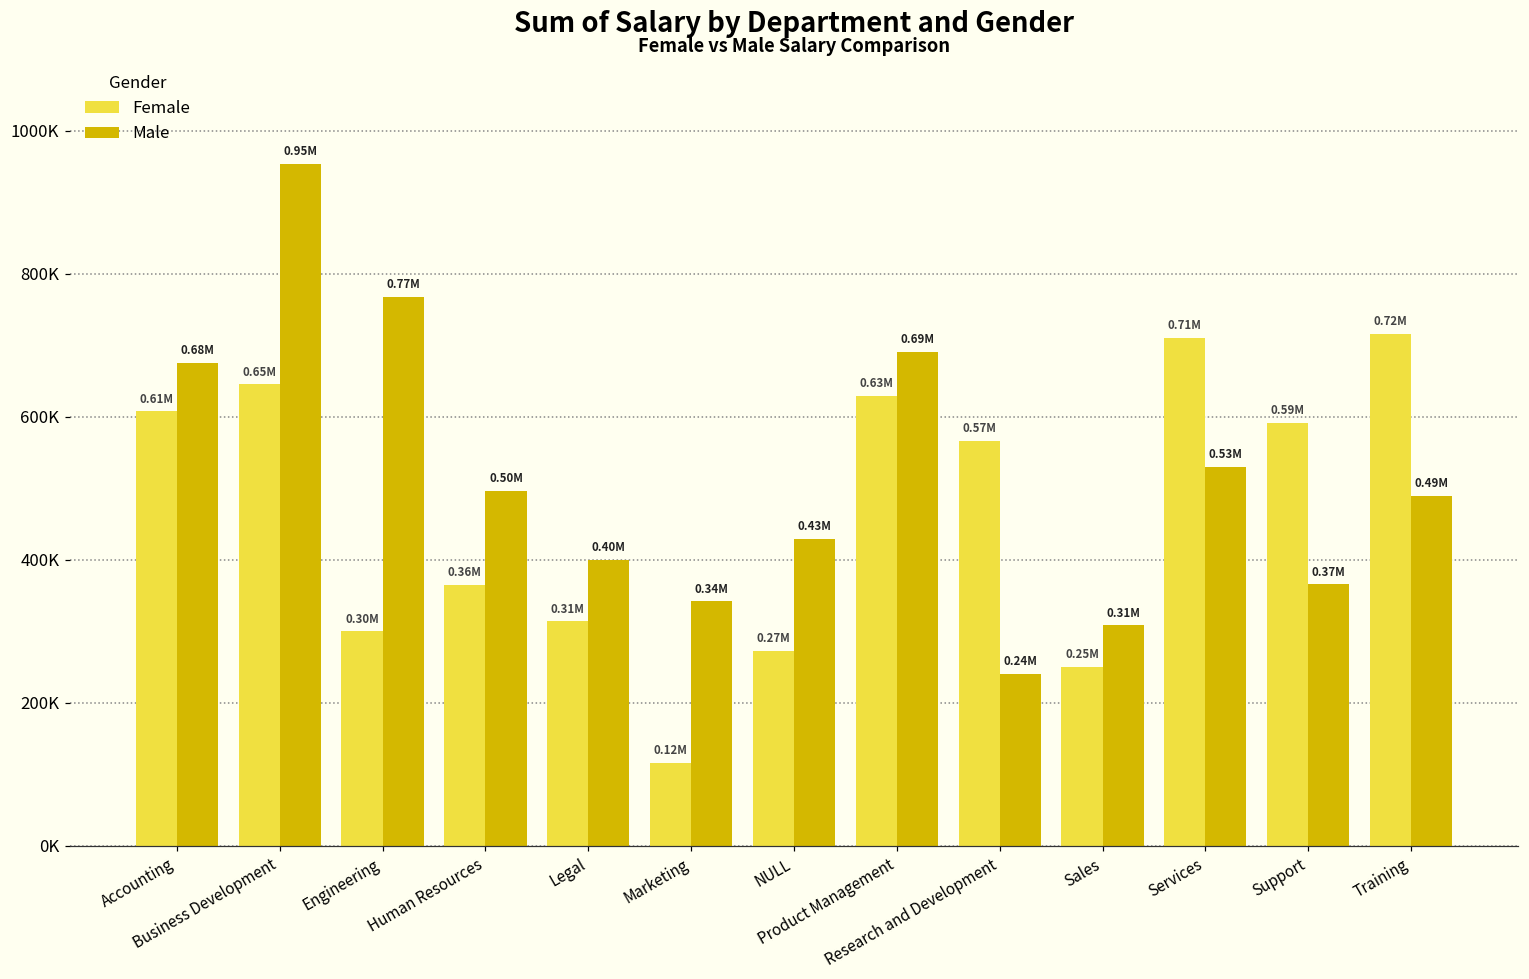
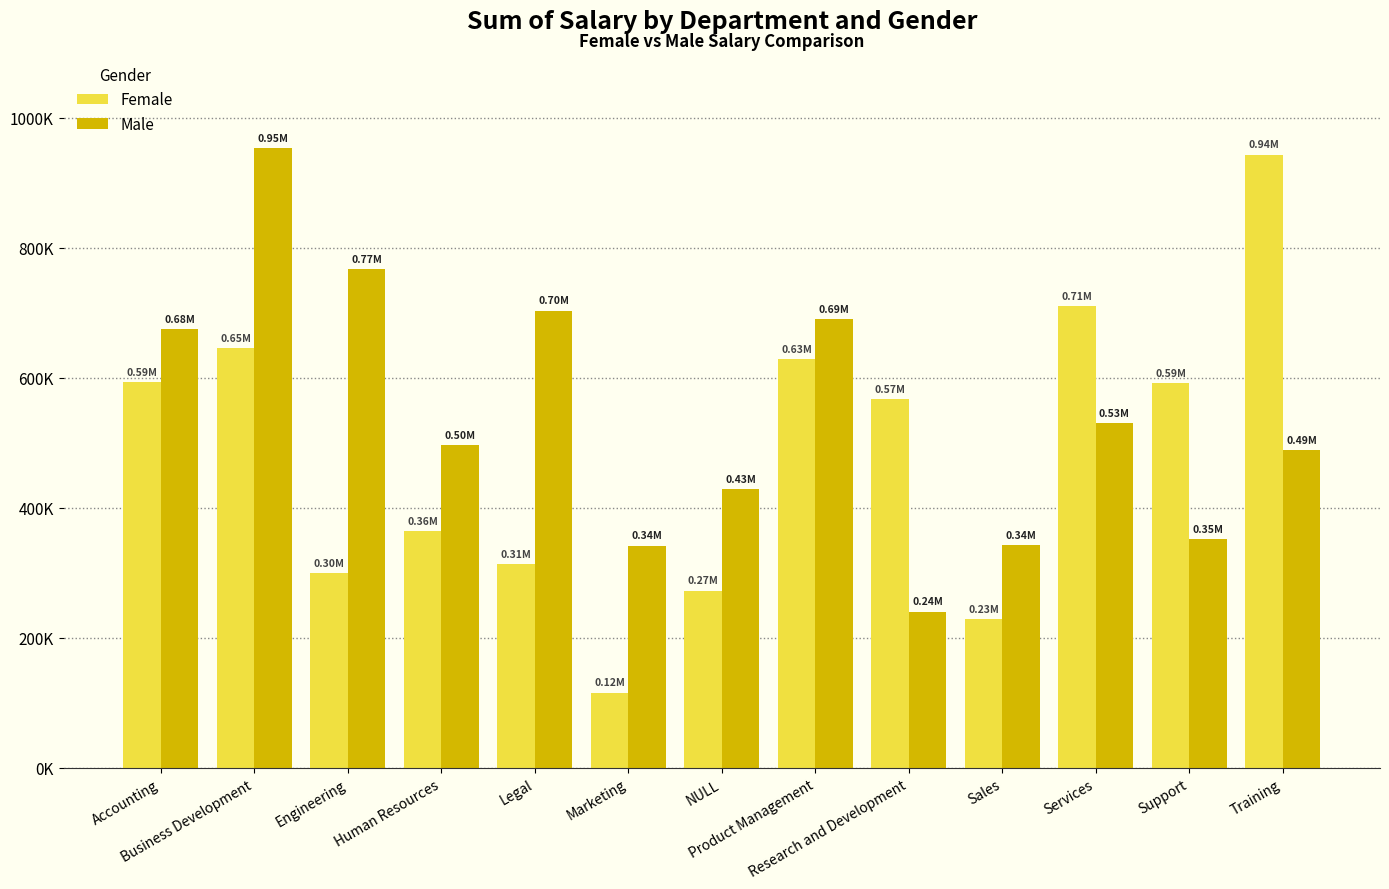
Female, Accounting: 0.61M -> 0.59M
Male, Legal: 0.40M -> 0.70M
Female, Sales: 0.25M -> 0.23M
Male, Sales: 0.31M -> 0.34M
Male, Support: 0.37M -> 0.35M
Female, Training: 0.72M -> 0.94M
